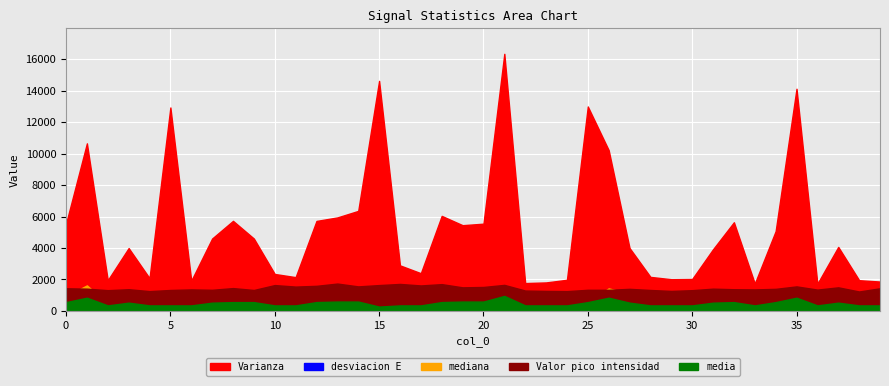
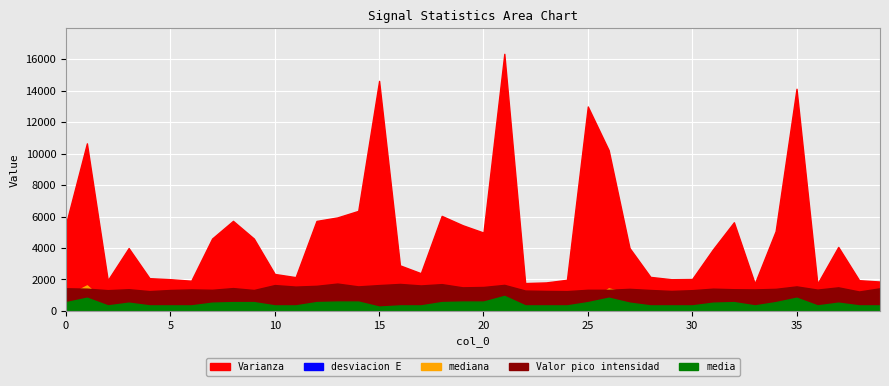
Varianza, 5: 12900 -> 2000
Varianza, 20: 5500 -> 5000
